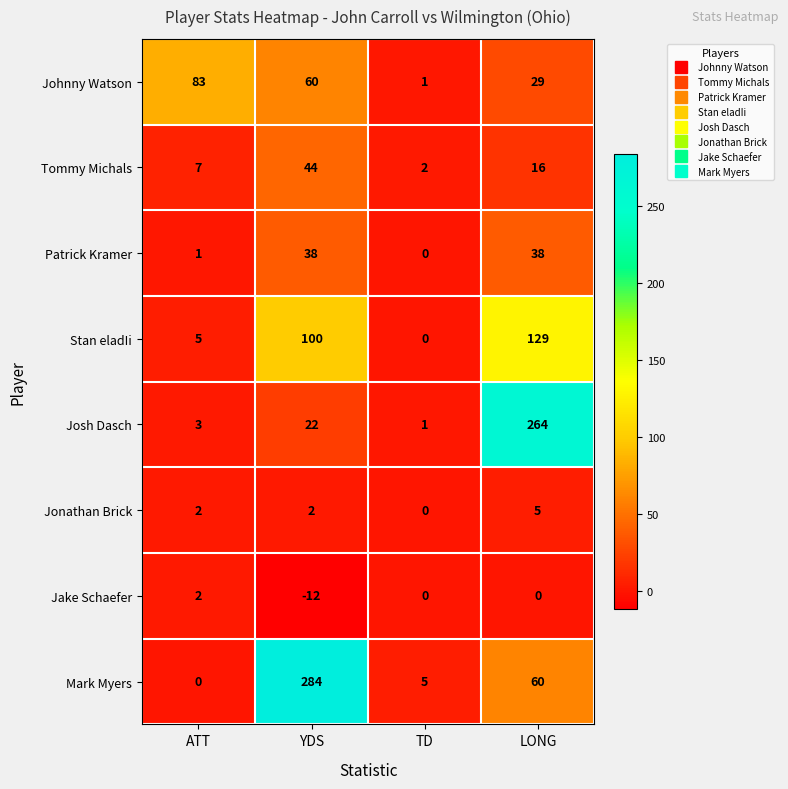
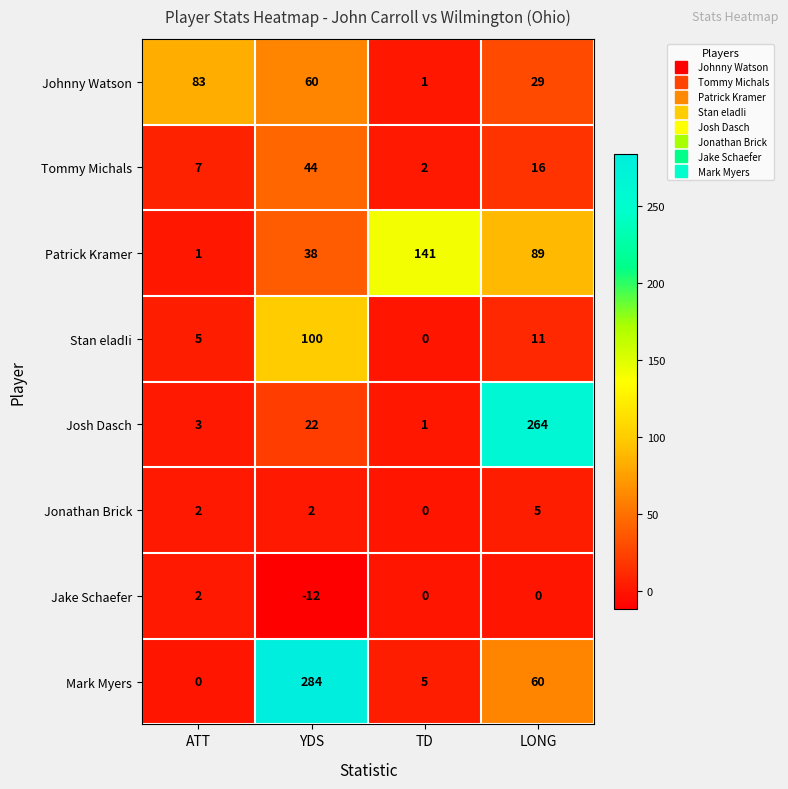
Patrick Kramer, TD: 0 -> 141
Patrick Kramer, LONG: 38 -> 89
Stan eladIi, LONG: 129 -> 11
